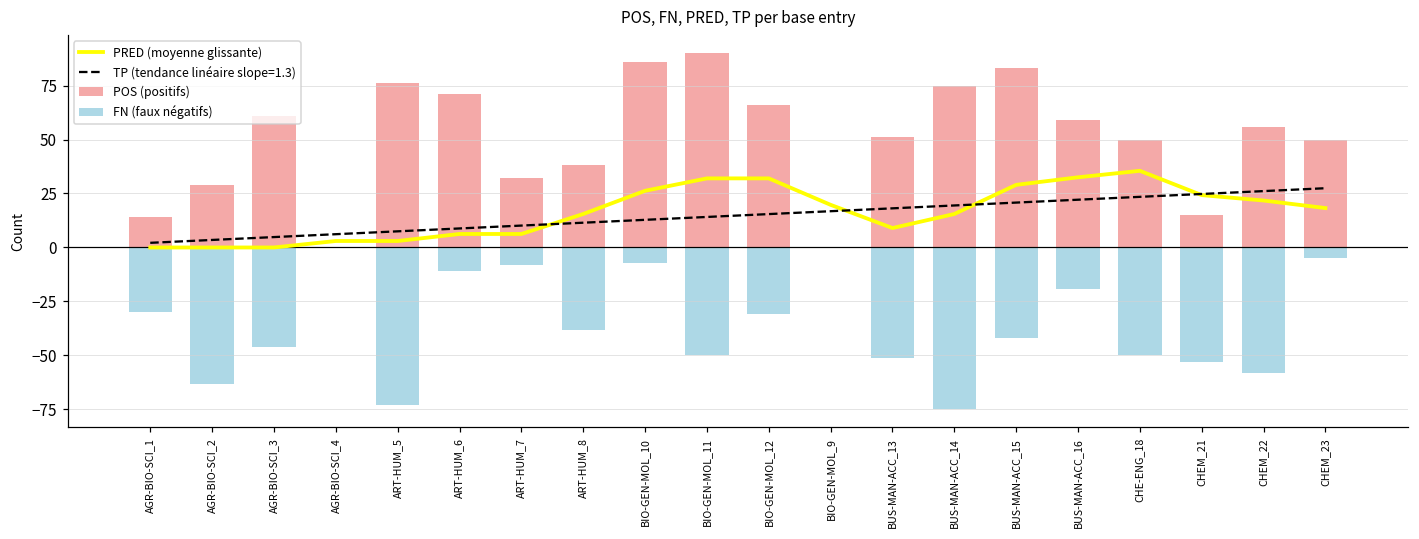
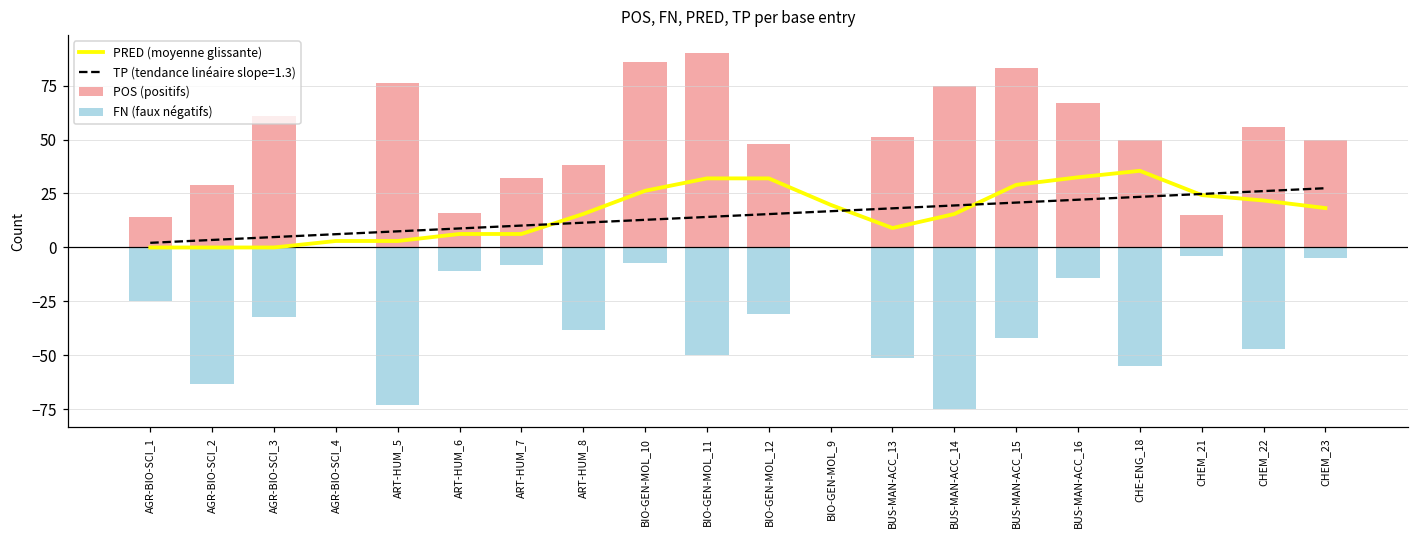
FN (faux négatifs), AGR-BIO-SCI_1: -30 -> -25
FN (faux négatifs), AGR-BIO-SCI_3: -46 -> -32
POS (positifs), ART-HUM_6: 71 -> 16
POS (positifs), BIO-GEN-MOL_12: 66 -> 48
POS (positifs), BUS-MAN-ACC_16: 59 -> 67
FN (faux négatifs), BUS-MAN-ACC_16: -19 -> -14
FN (faux négatifs), CHE-ENG_18: -50 -> -55
FN (faux négatifs), CHEM_21: -53 -> -4
FN (faux négatifs), CHEM_22: -58 -> -47
